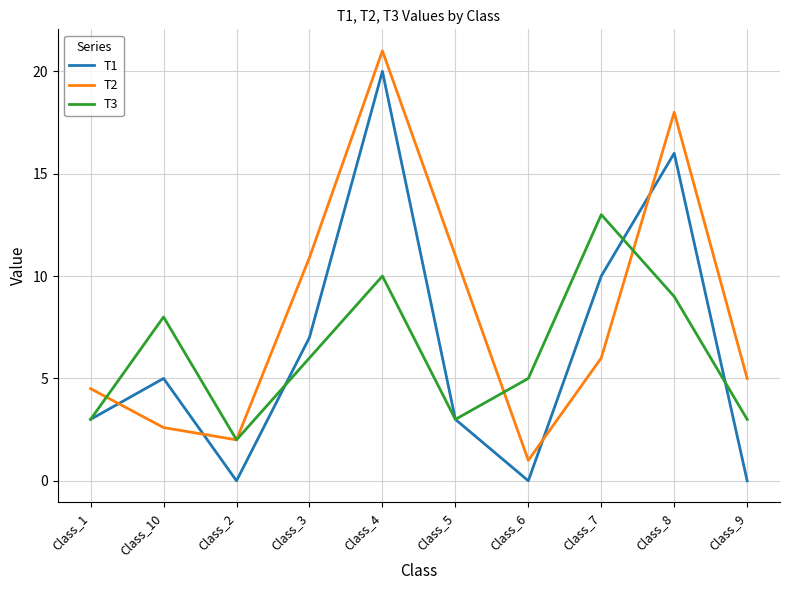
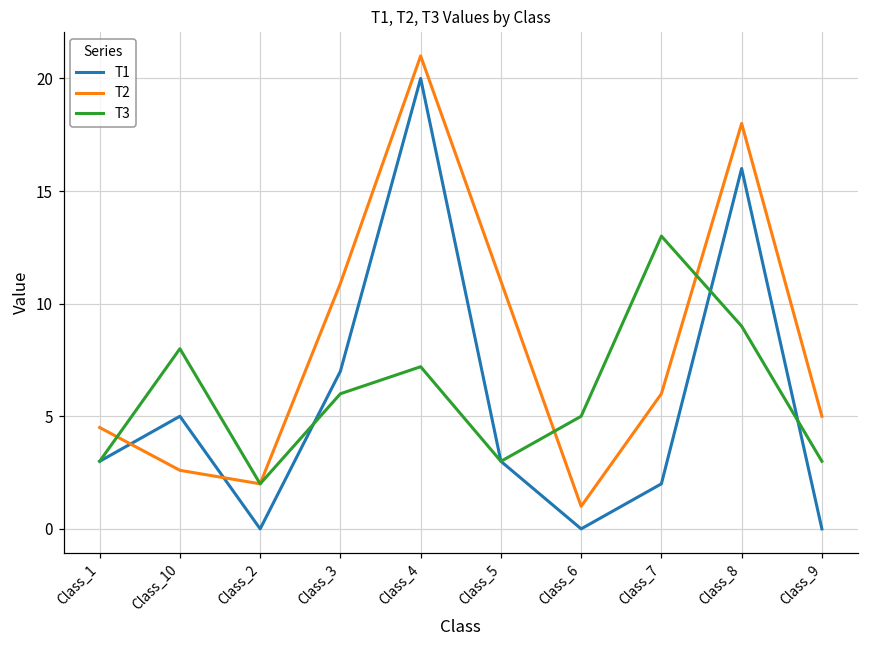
T3, Class_4: 10.0 -> 7.2
T1, Class_7: 10 -> 2
